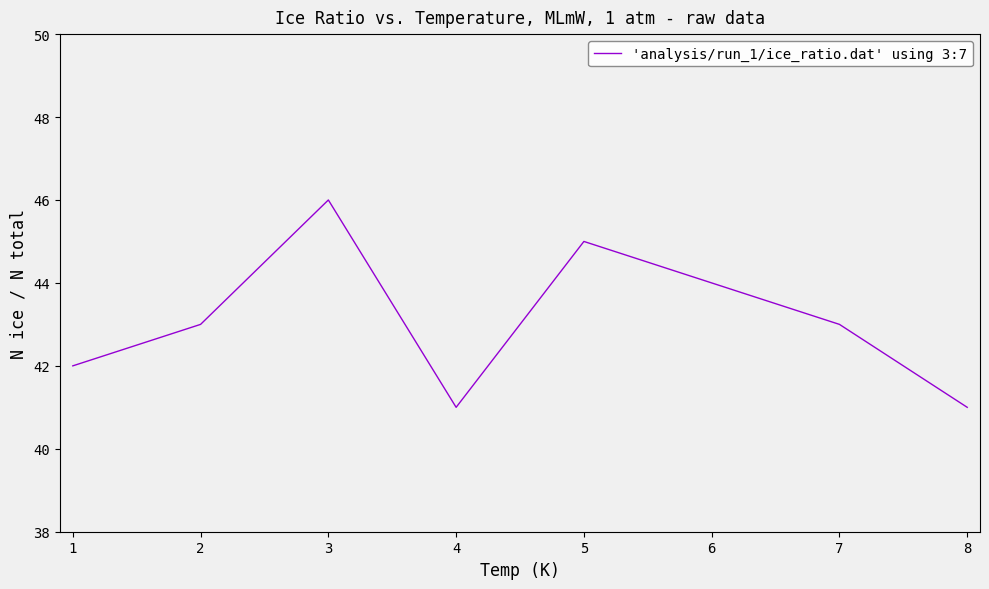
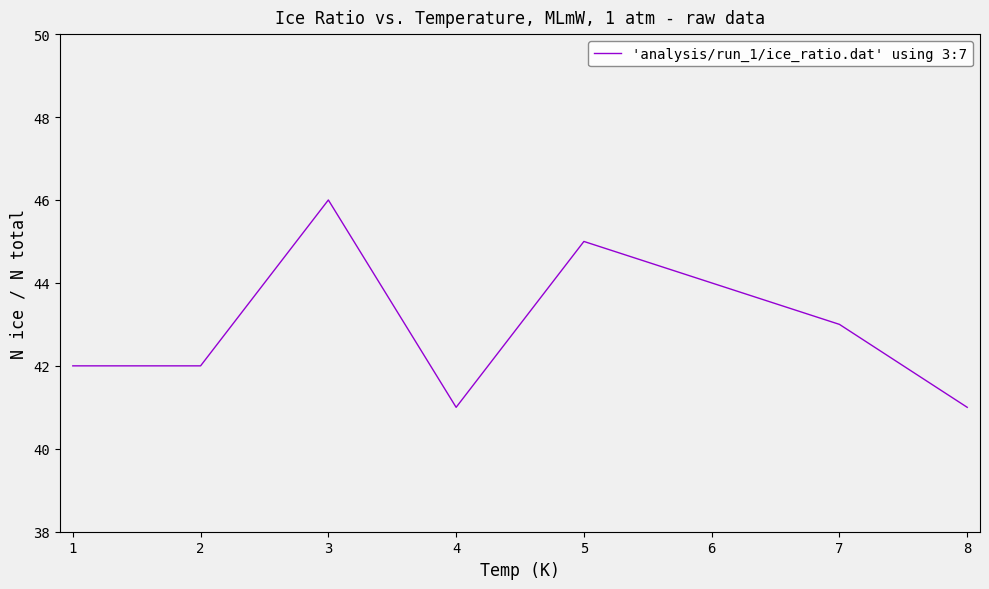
2: 43 -> 42
